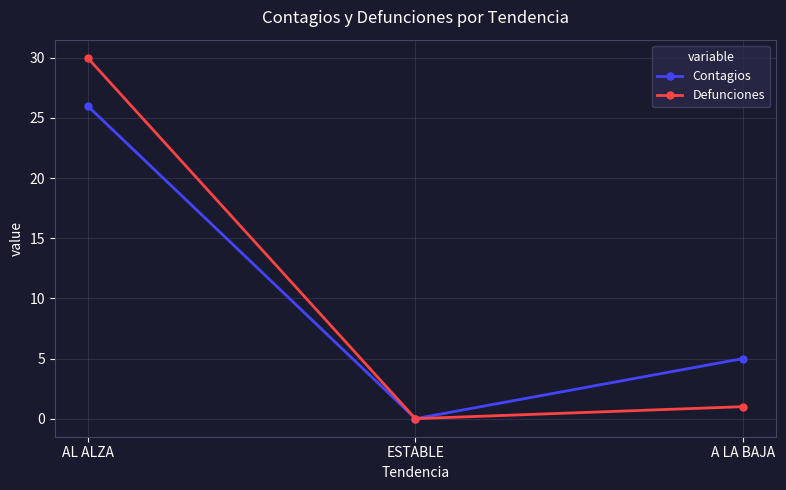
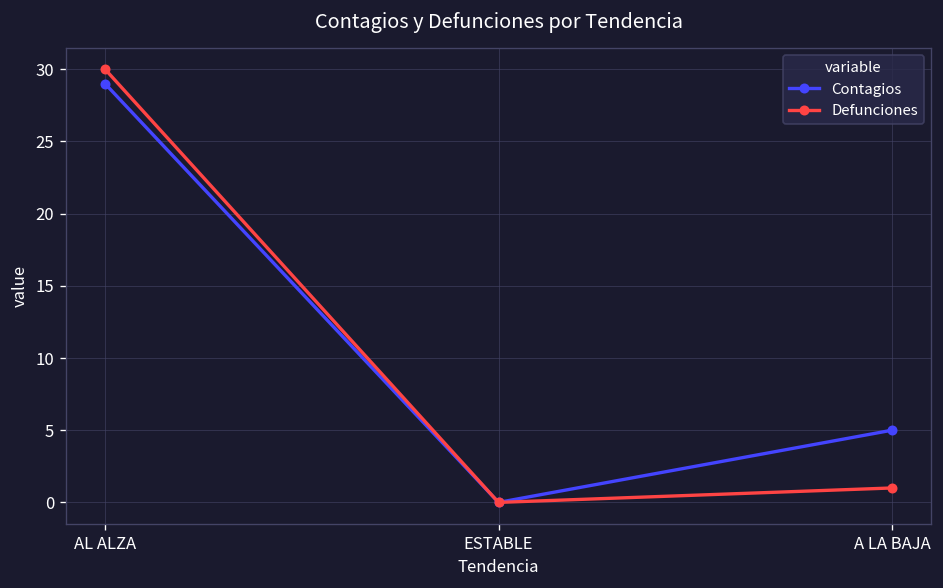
Contagios, AL ALZA: 26 -> 29
